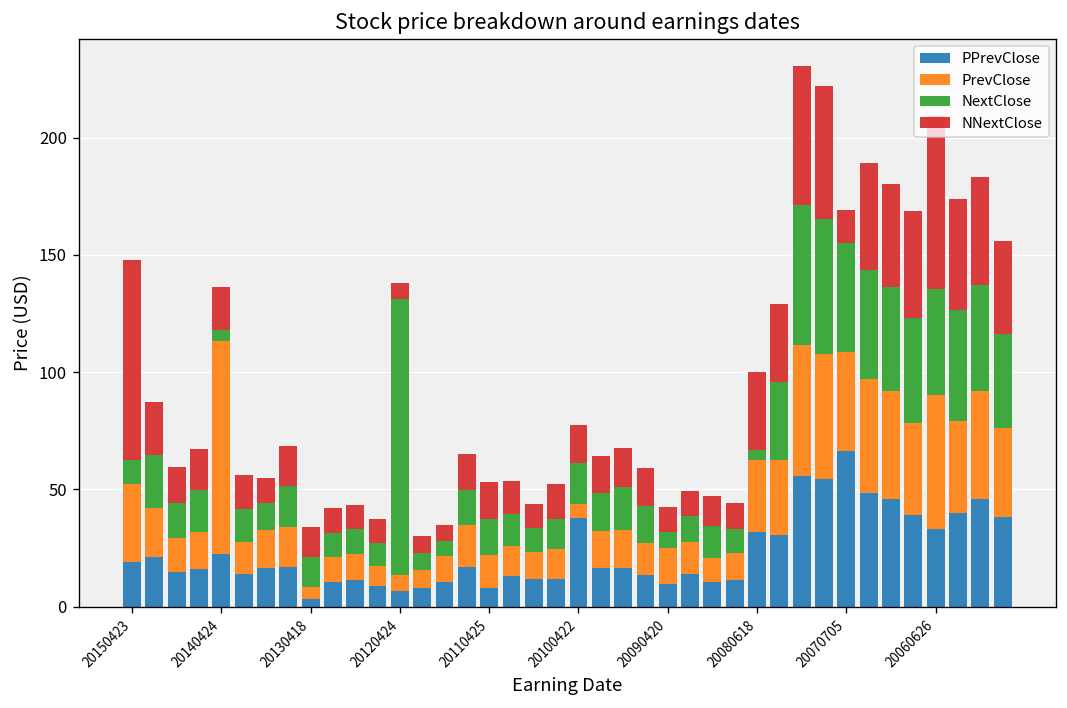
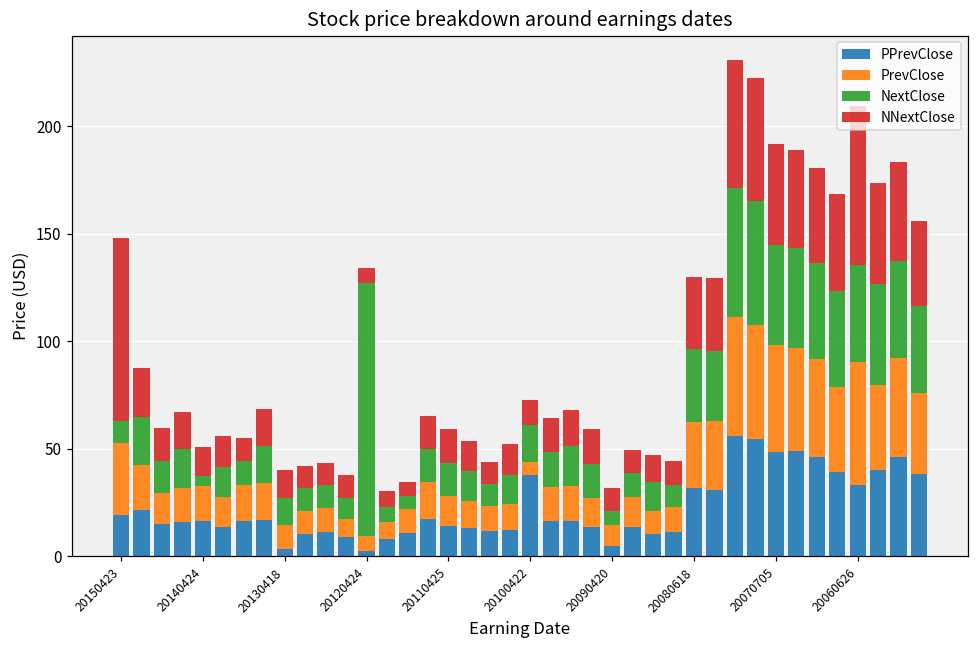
PPrevClose, 20140424: 22 -> 16
PrevClose, 20140424: 91 -> 16
NNextClose, 20140424: 18 -> 14
PrevClose, 20130418: 5 -> 11
PPrevClose, 20120424: 7 -> 3
PPrevClose, 20110425: 8 -> 14
NNextClose, 20100422: 17 -> 12
PPrevClose, 20090420: 10 -> 5
PrevClose, 20090420: 15 -> 9
NextClose, 20080618: 4 -> 34
PPrevClose, 20070705: 66 -> 49
PrevClose, 20070705: 42 -> 50
NNextClose, 20070705: 14 -> 47
